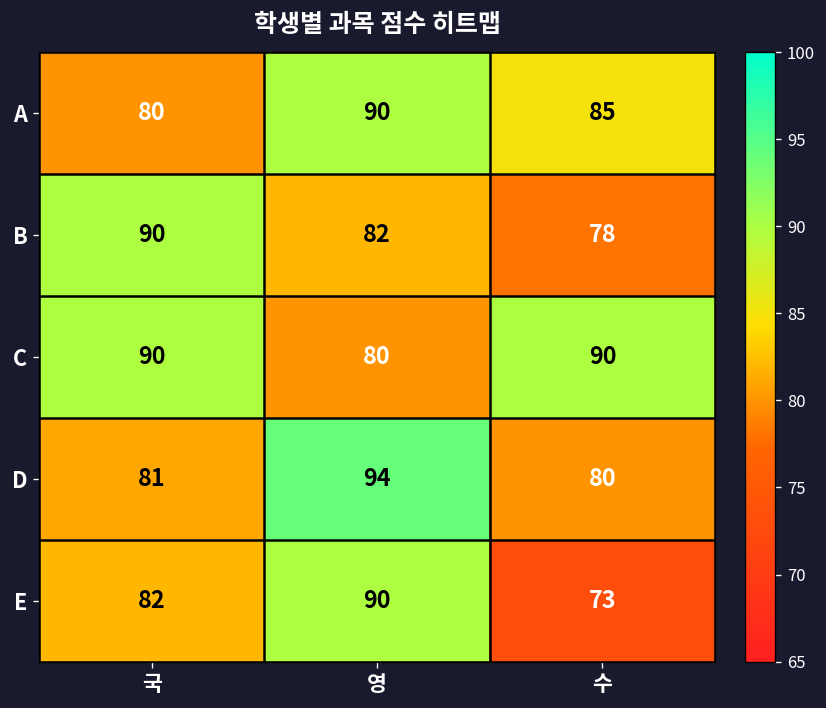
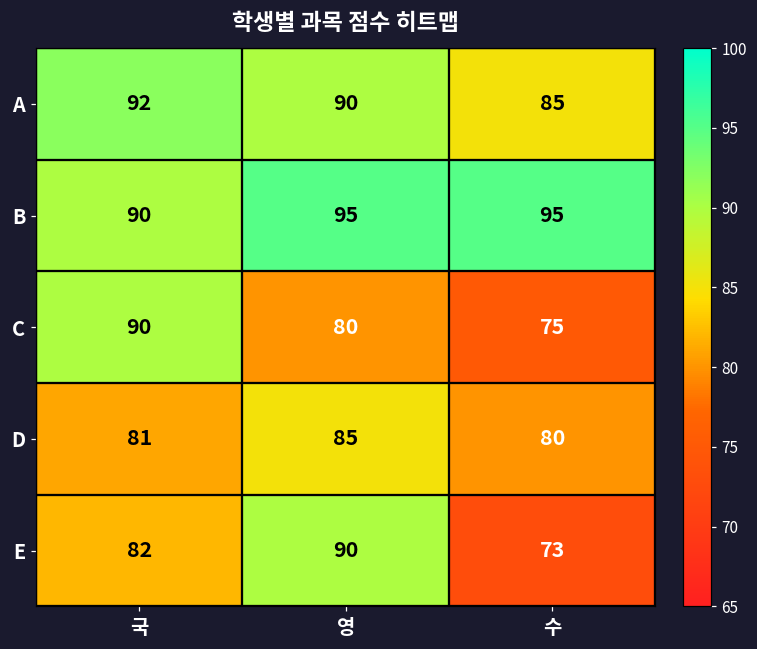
A, 국: 80 -> 92
B, 영: 82 -> 95
B, 수: 78 -> 95
C, 수: 90 -> 75
D, 영: 94 -> 85
